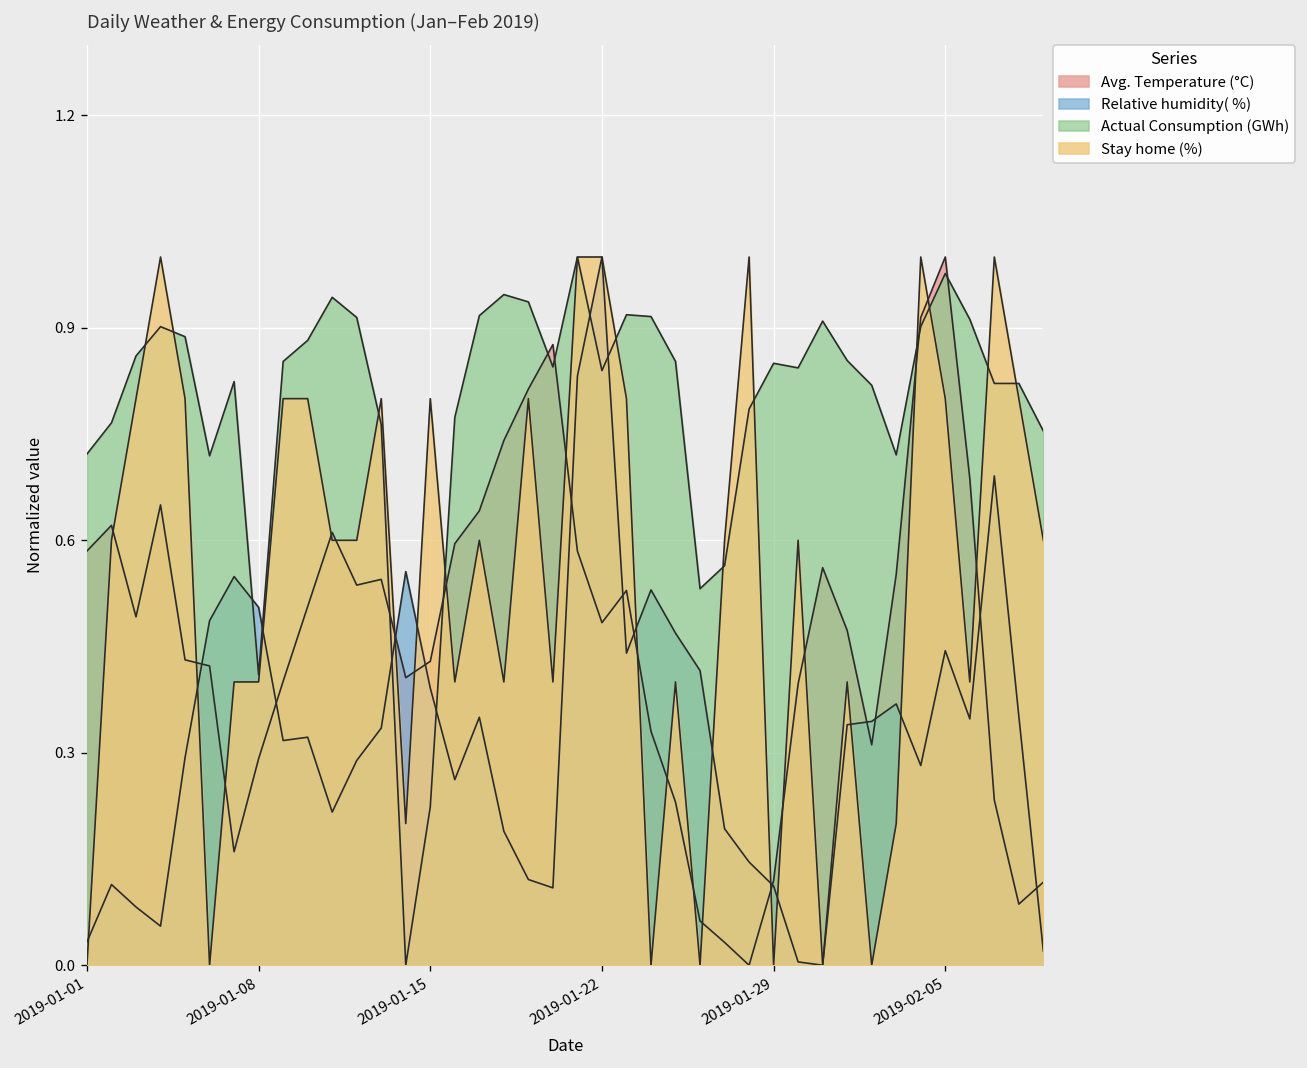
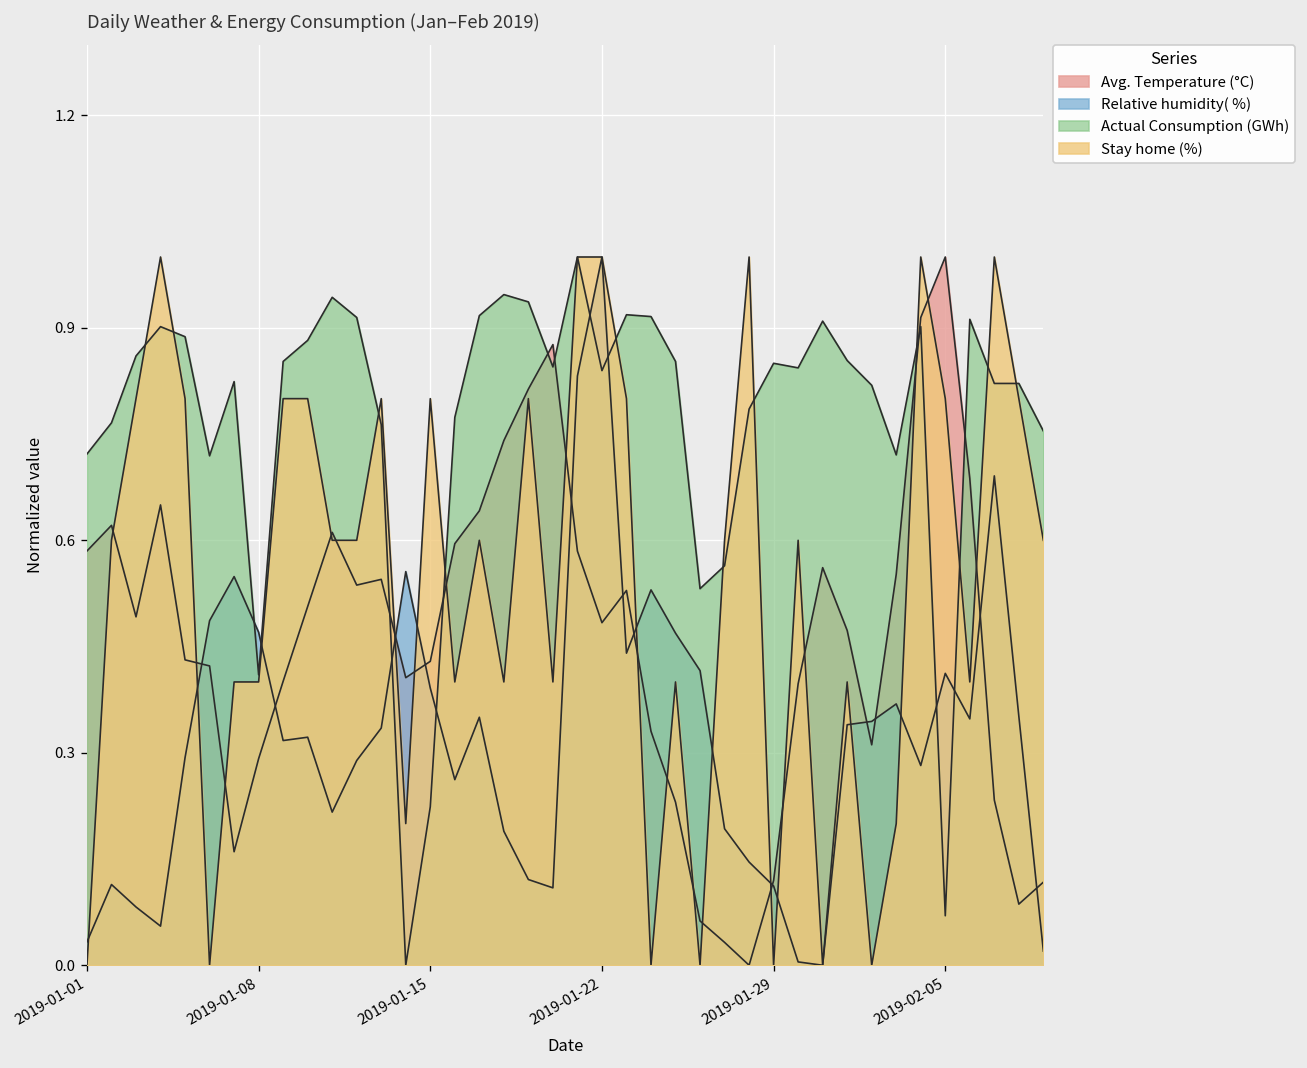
Relative humidity( %), 2019-01-08: 0.51 -> 0.47
Relative humidity( %), 2019-02-05: 0.44 -> 0.41
Actual Consumption (GWh), 2019-02-05: 0.98 -> 0.07
